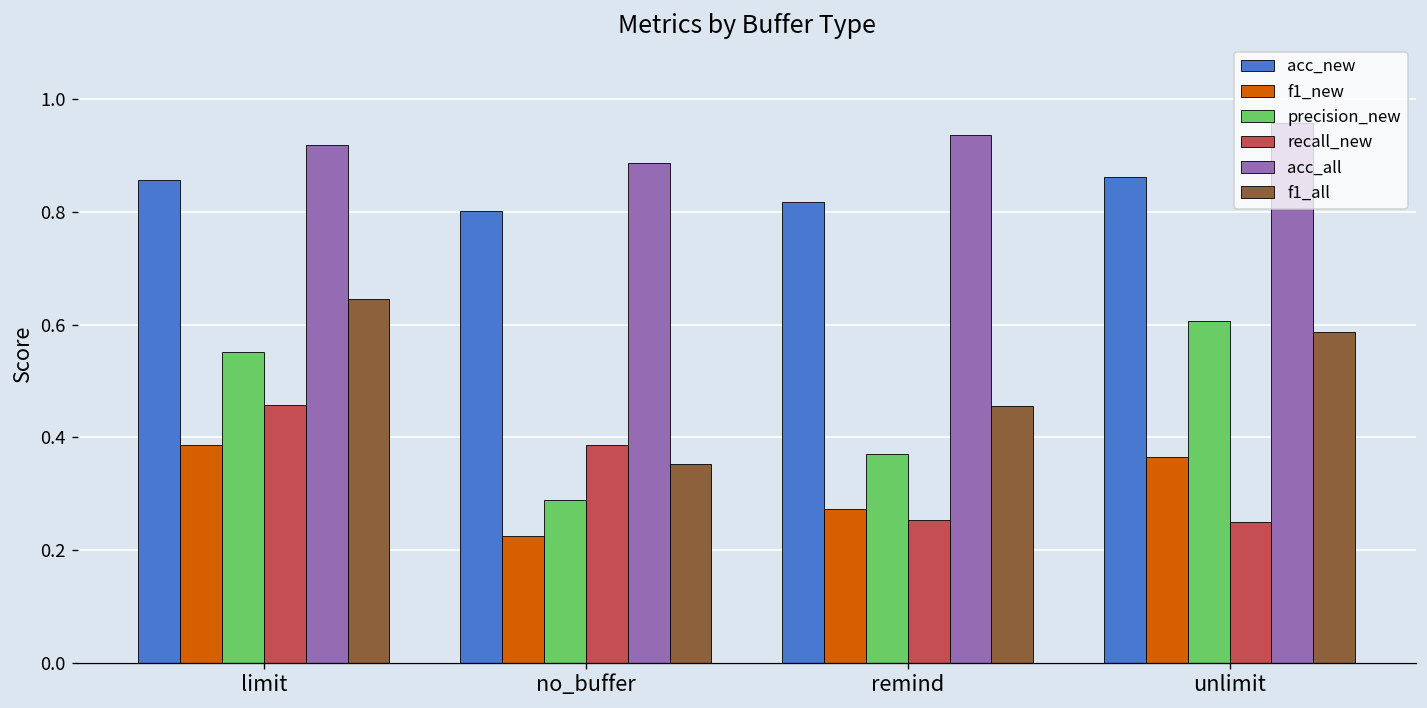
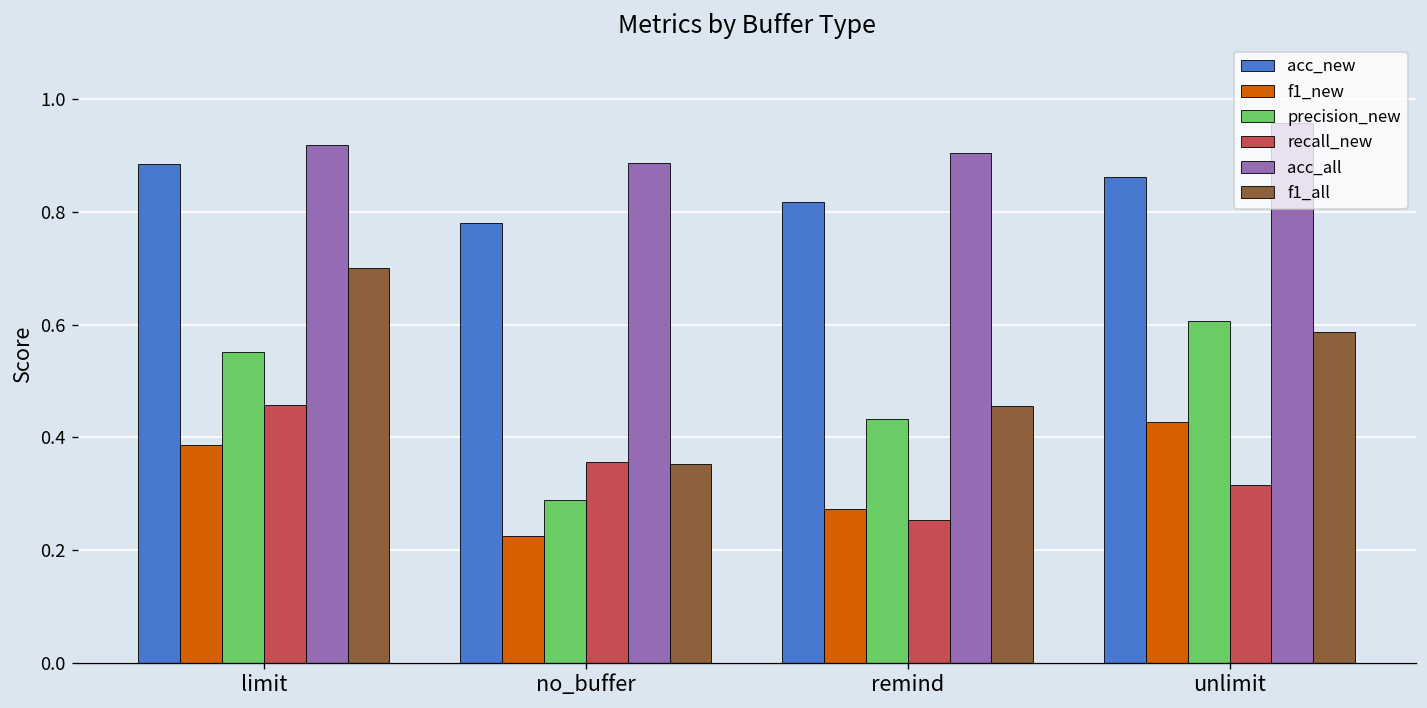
acc_new, limit: 0.86 -> 0.89
f1_all, limit: 0.65 -> 0.70
acc_new, no_buffer: 0.80 -> 0.78
recall_new, no_buffer: 0.39 -> 0.36
precision_new, remind: 0.37 -> 0.43
acc_all, remind: 0.94 -> 0.91
f1_new, unlimit: 0.37 -> 0.43
recall_new, unlimit: 0.25 -> 0.32
